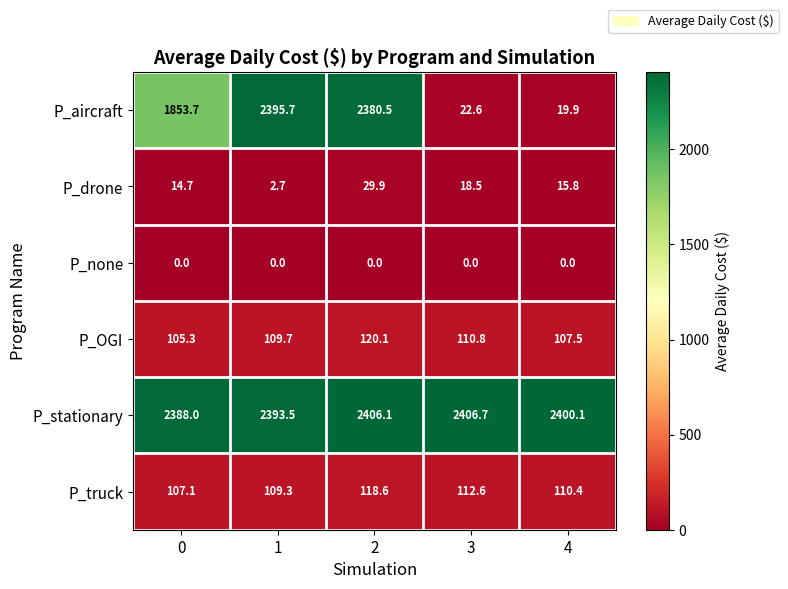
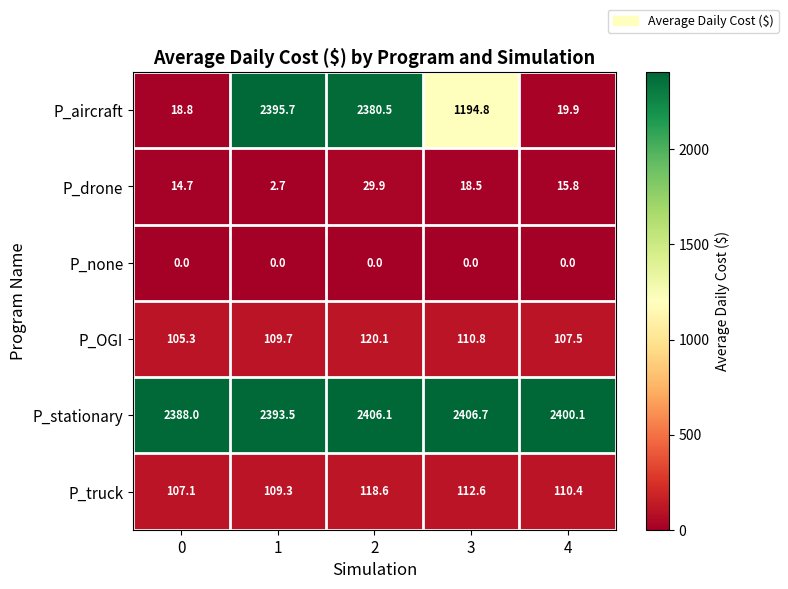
P_aircraft, 0: 1853.7 -> 18.8
P_aircraft, 3: 22.6 -> 1194.8
